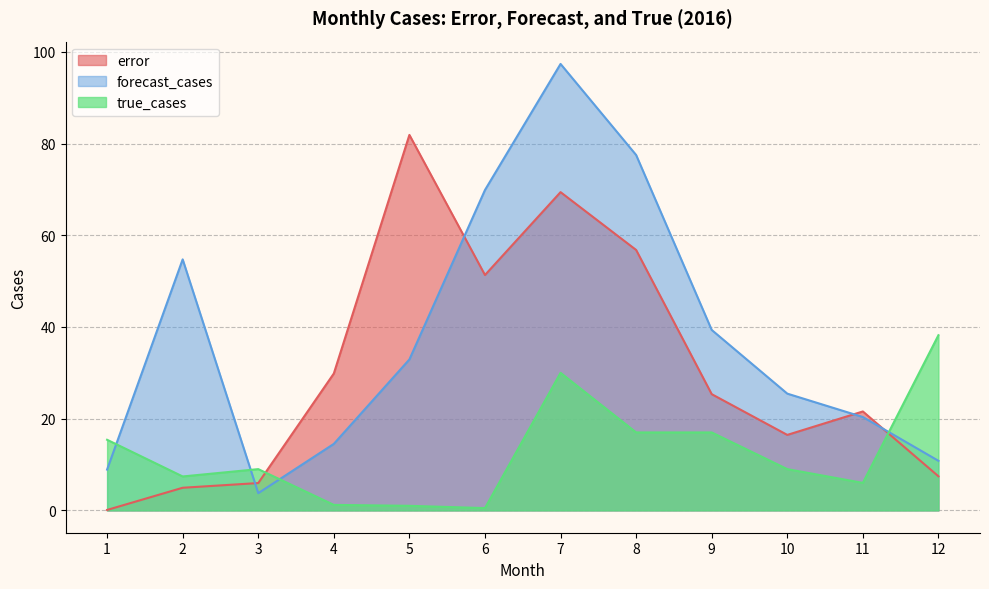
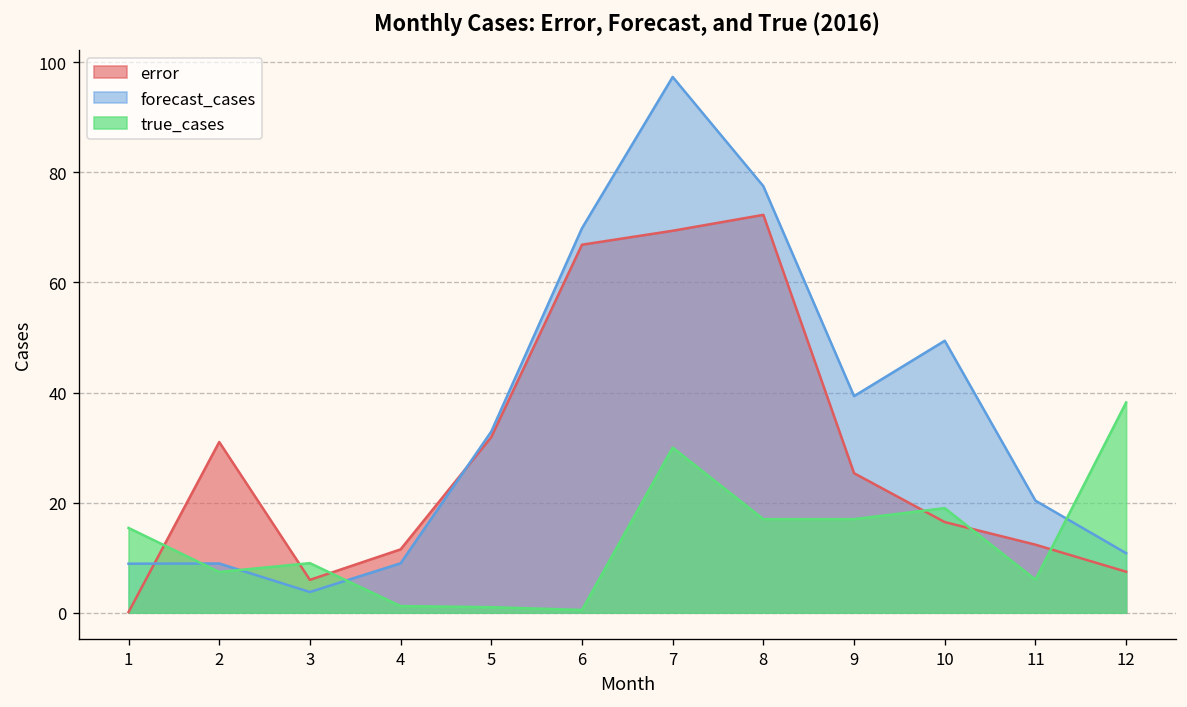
error, 2: 5 -> 31
forecast_cases, 2: 55 -> 9
error, 4: 30 -> 12
forecast_cases, 4: 15 -> 9
error, 5: 82 -> 32
error, 6: 51 -> 67
error, 8: 57 -> 72
forecast_cases, 10: 25 -> 49
true_cases, 10: 9 -> 19
error, 11: 22 -> 12
